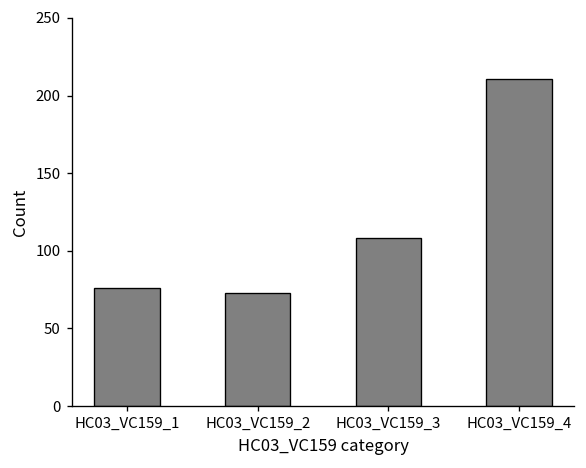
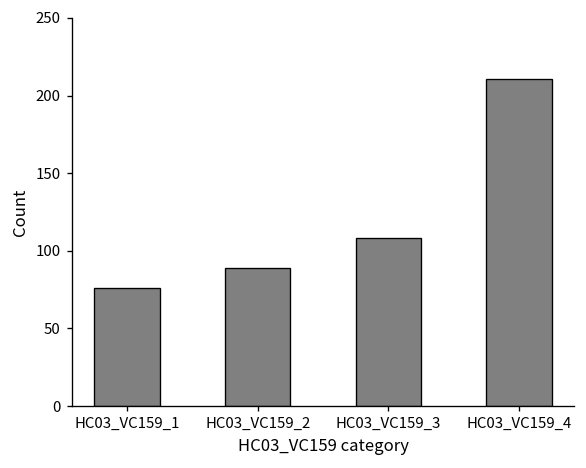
HC03_VC159_2: 73 -> 89
